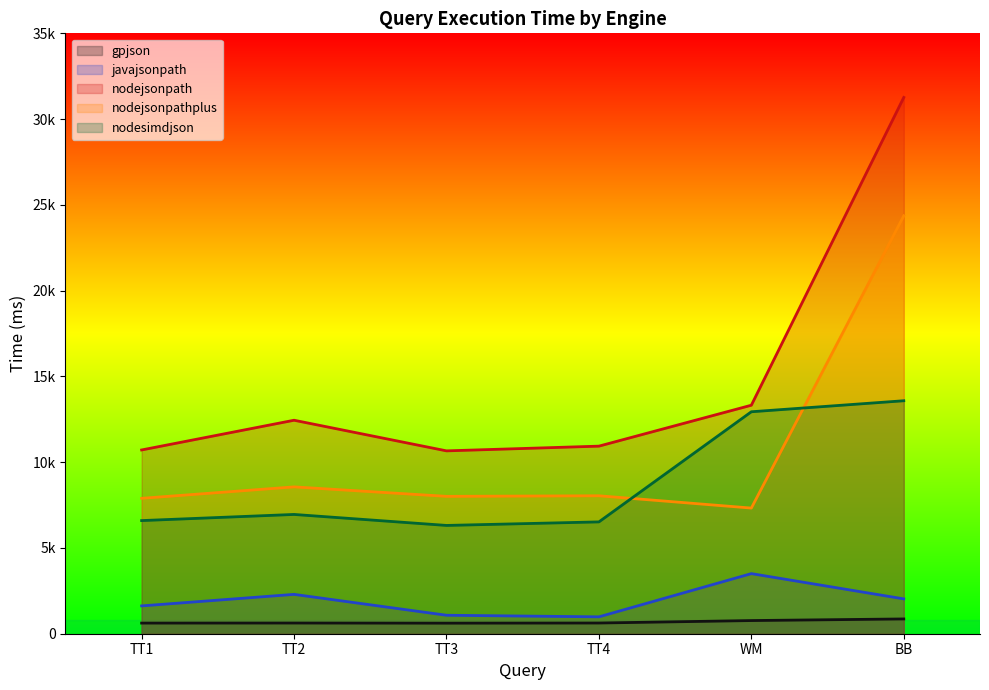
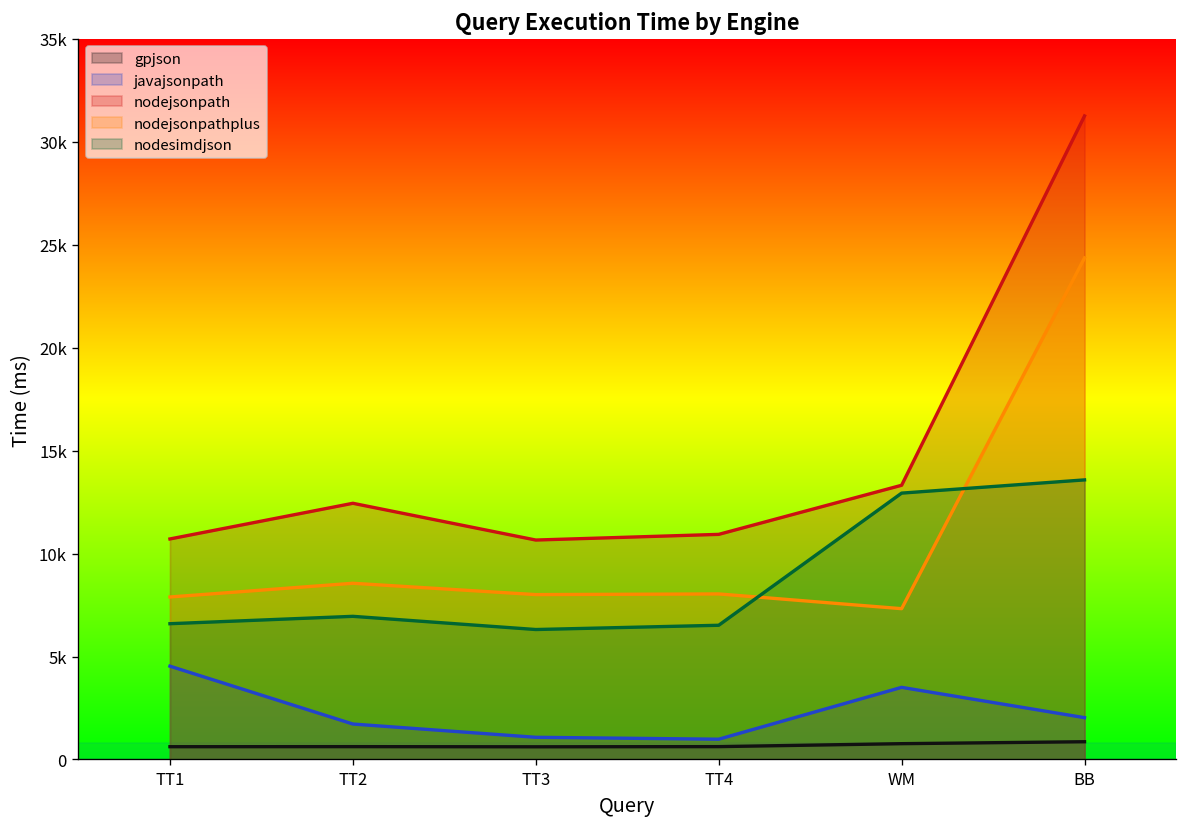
javajsonpath, TT1: 1600 -> 4500
javajsonpath, TT2: 2300 -> 1700
